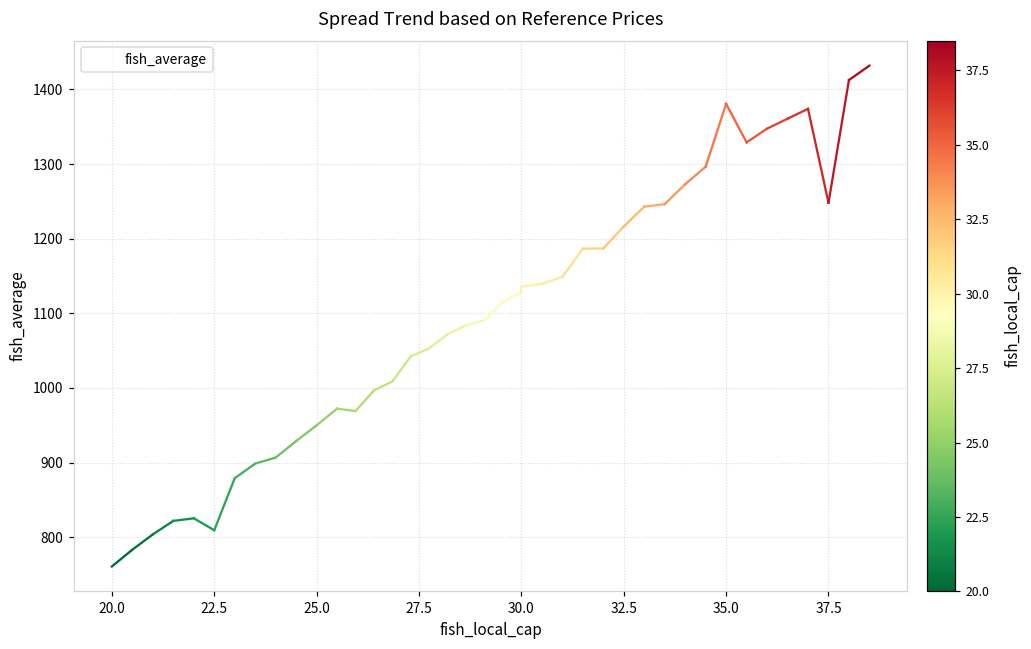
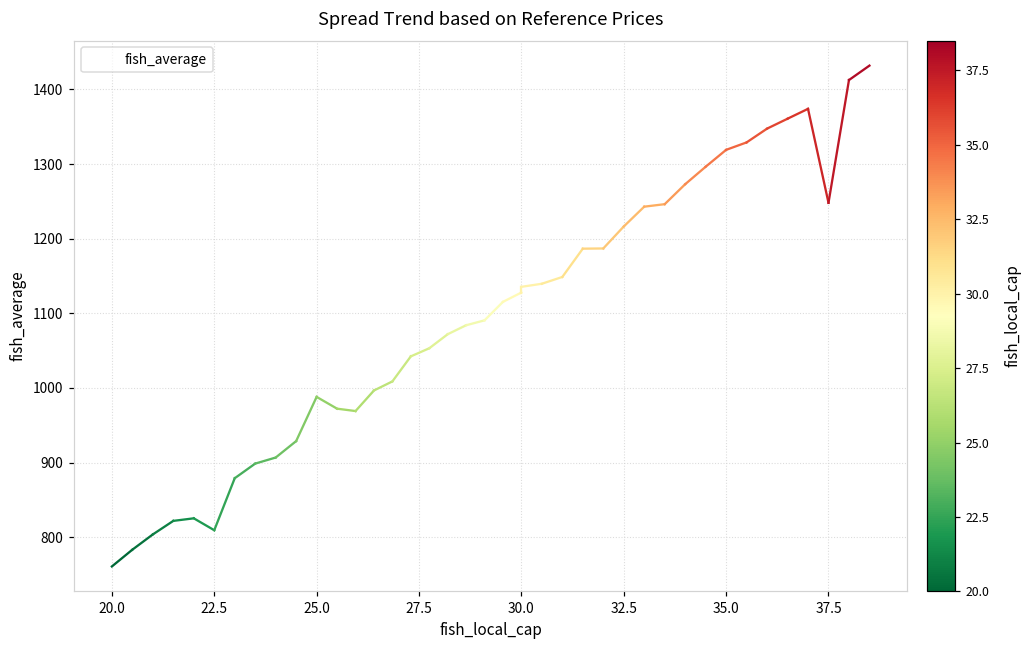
fish_average, 25.0: 950 -> 990
fish_average, 35.0: 1380 -> 1320
